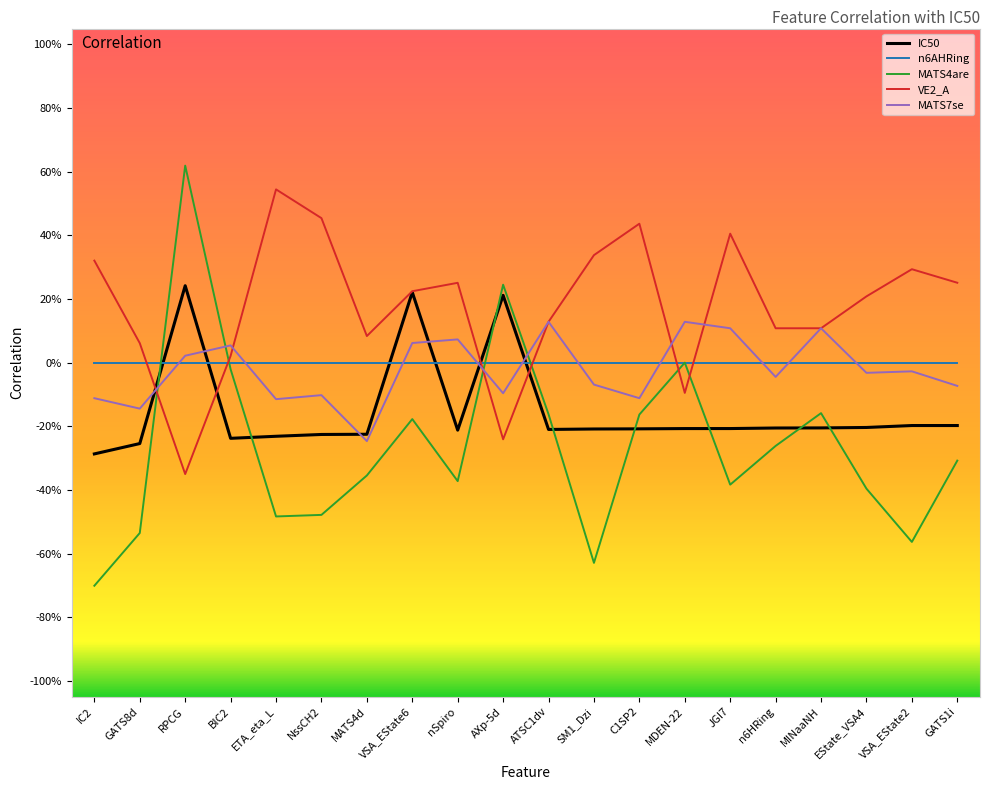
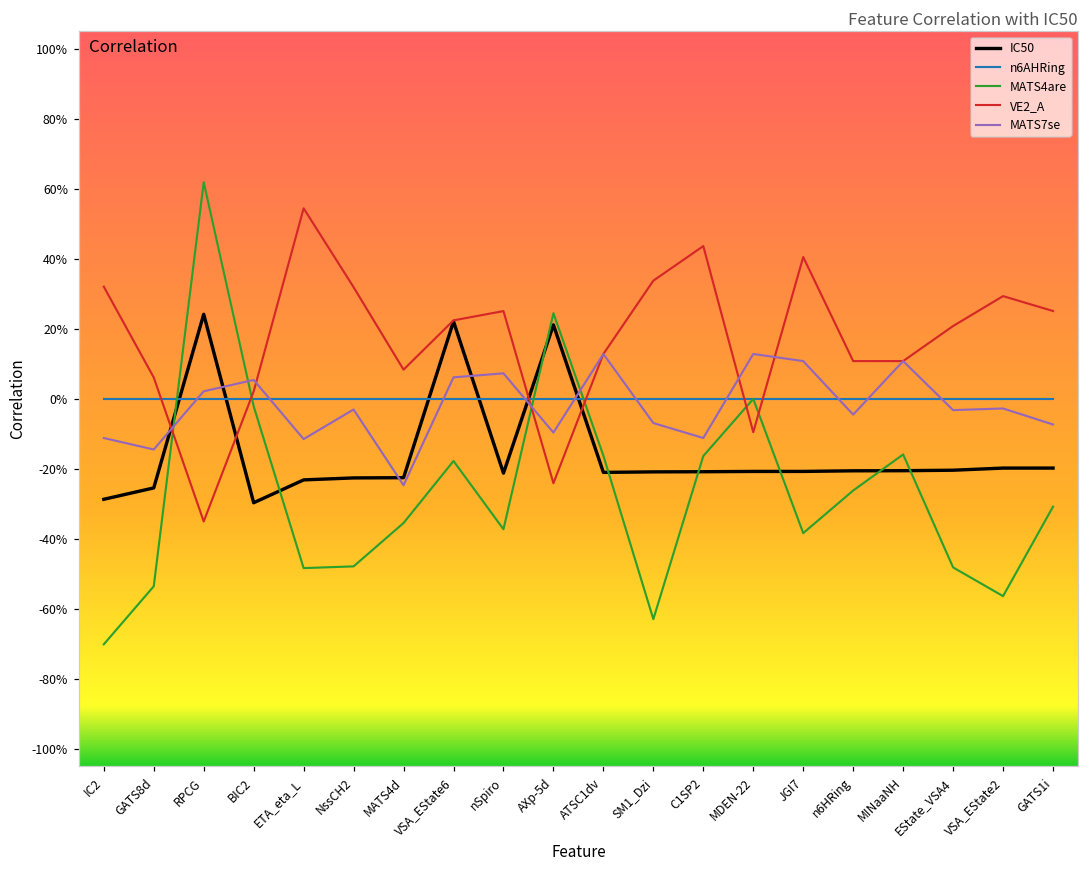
IC50, BIC2: -24% -> -30%
VE2_A, NssCH2: 45% -> 32%
MATS7se, NssCH2: -10% -> -3%
MATS4are, EState_VSA4: -40% -> -48%
